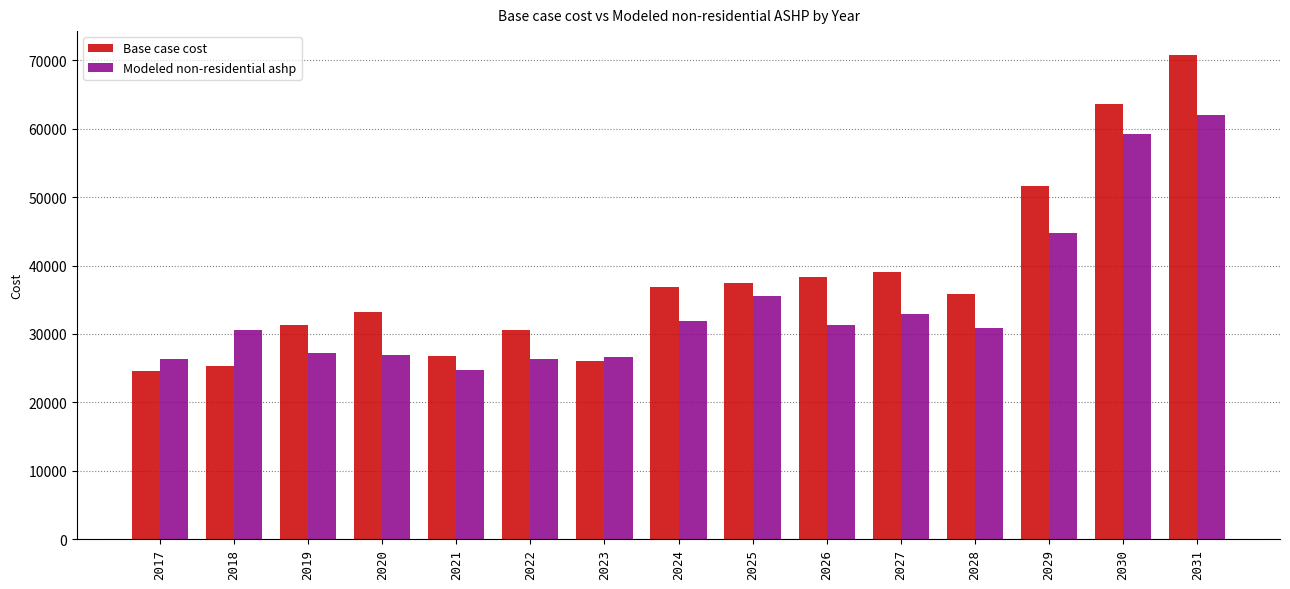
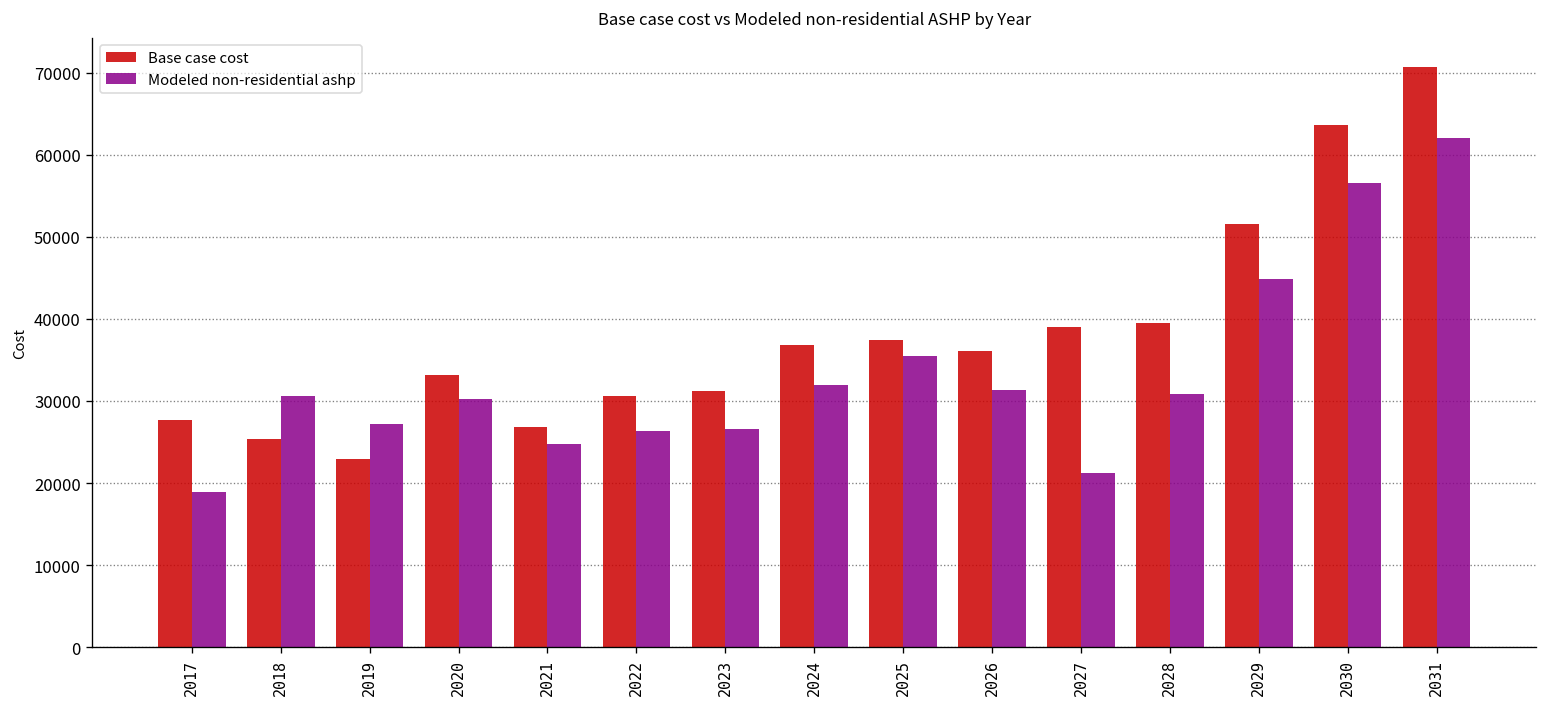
Base case cost, 2017: 25000 -> 28000
Modeled non-residential ashp, 2017: 26000 -> 19000
Base case cost, 2019: 31000 -> 23000
Modeled non-residential ashp, 2020: 27000 -> 30000
Base case cost, 2023: 26000 -> 31000
Base case cost, 2026: 38000 -> 36000
Modeled non-residential ashp, 2027: 33000 -> 21000
Base case cost, 2028: 36000 -> 40000
Modeled non-residential ashp, 2030: 59000 -> 57000
